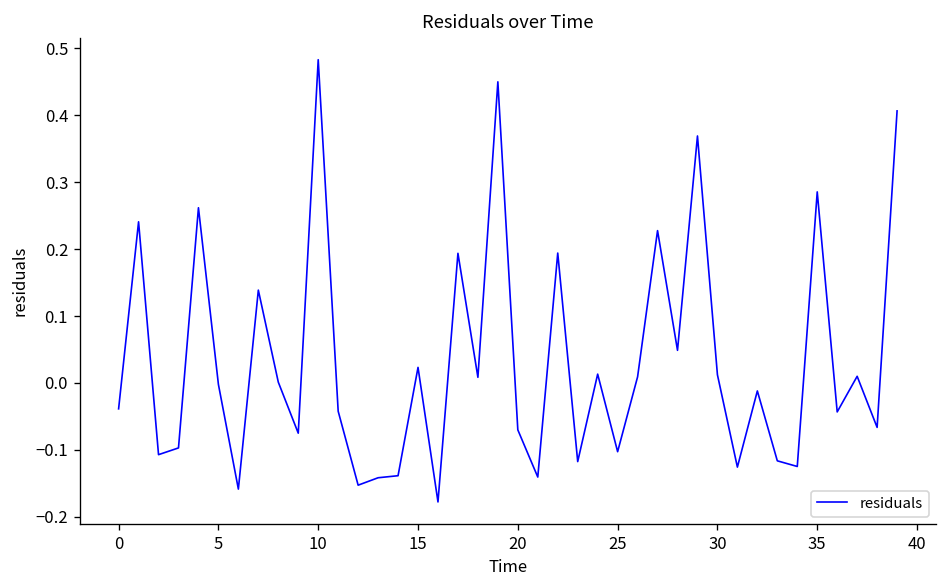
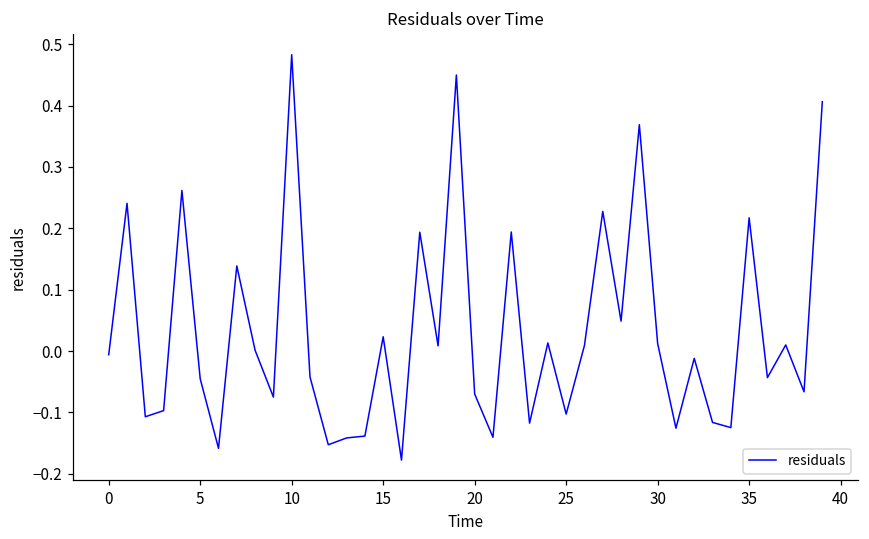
0: -0.04 -> -0.01
5: 0.00 -> -0.05
35: 0.29 -> 0.22
